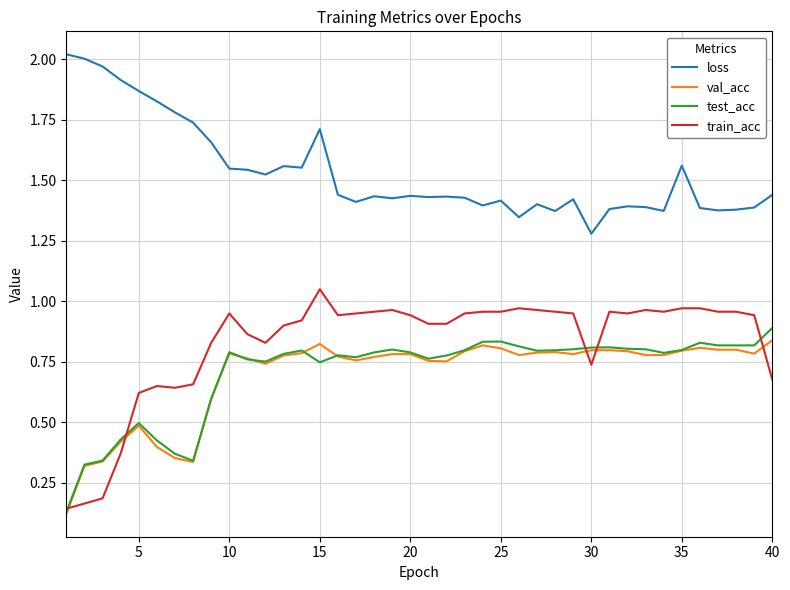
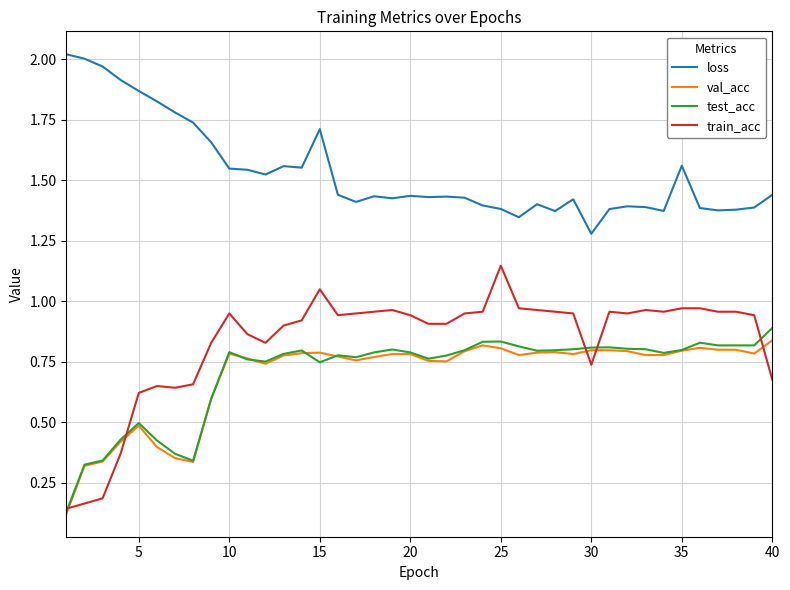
val_acc, 15: 0.82 -> 0.79
loss, 25: 1.42 -> 1.38
train_acc, 25: 0.96 -> 1.15
